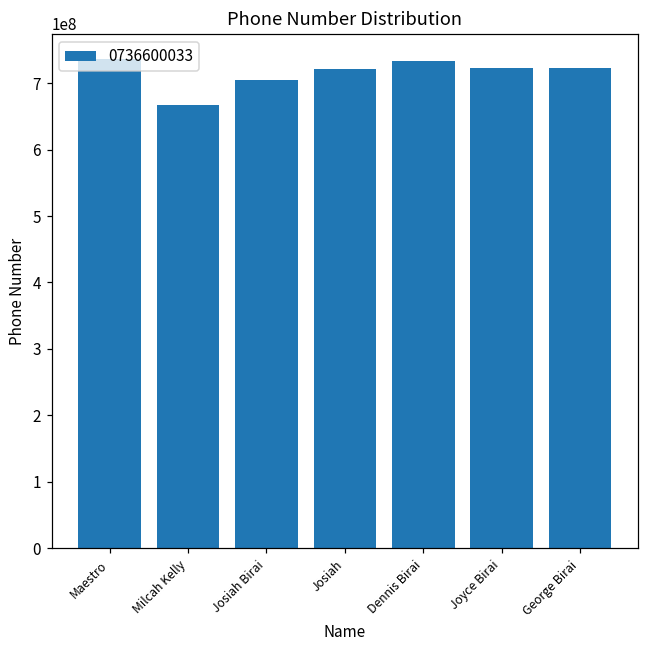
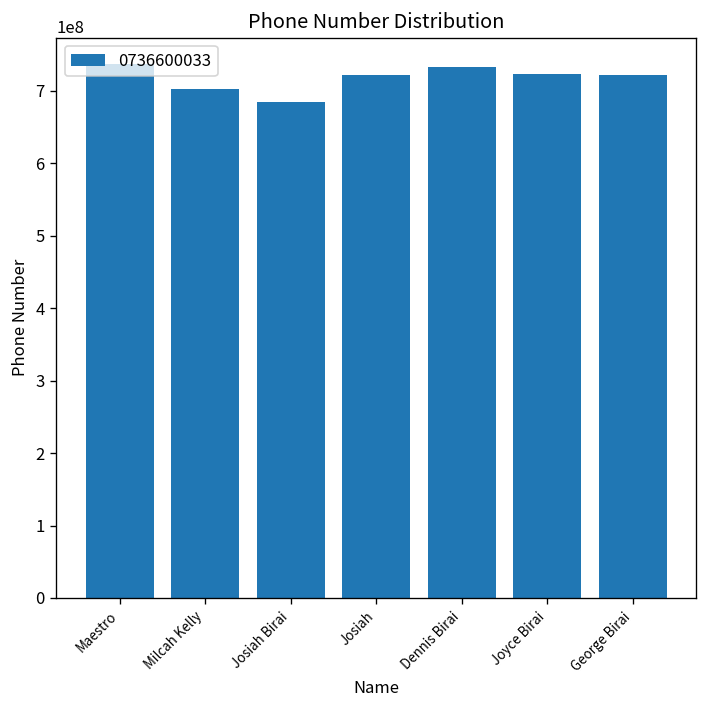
Milcah Kelly: 670000000 -> 700000000
Josiah Birai: 710000000 -> 680000000
